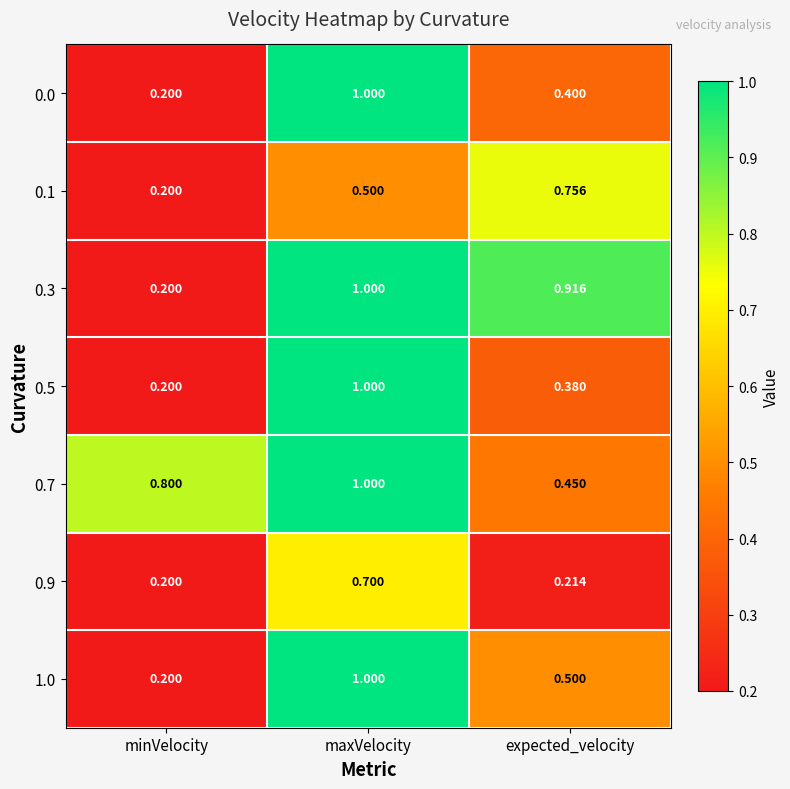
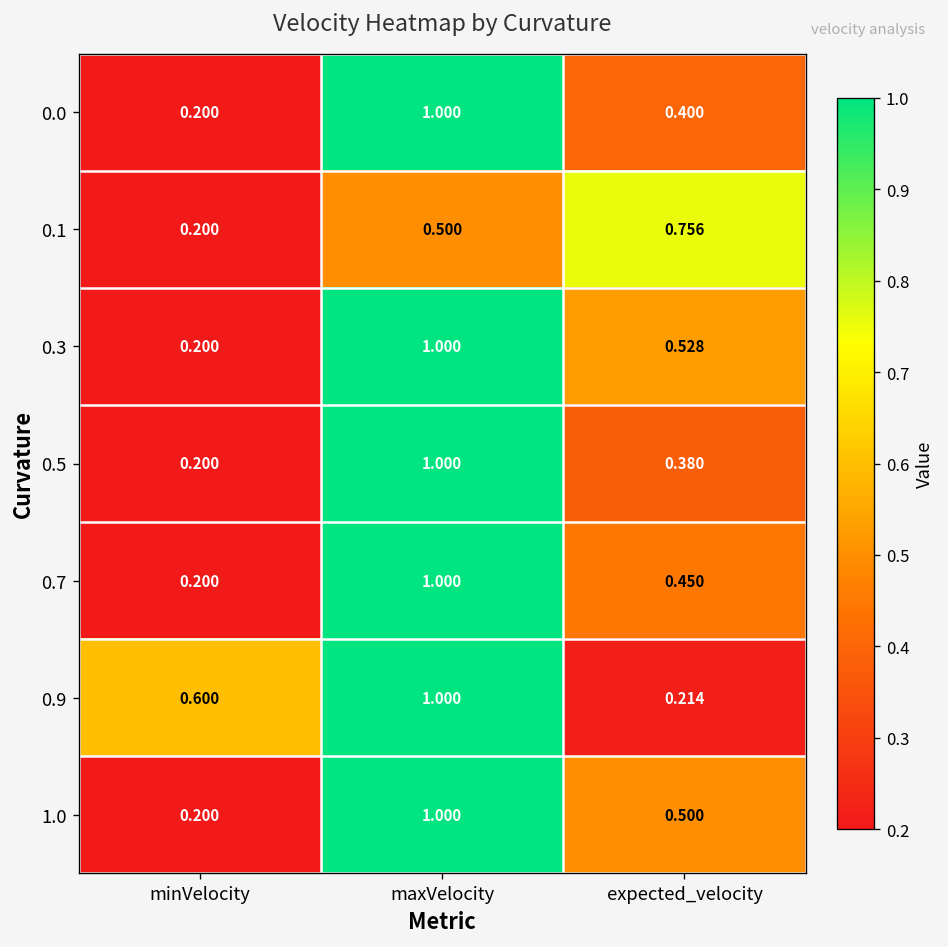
0.3, expected_velocity: 0.916 -> 0.528
0.7, minVelocity: 0.800 -> 0.200
0.9, minVelocity: 0.200 -> 0.600
0.9, maxVelocity: 0.700 -> 1.000
